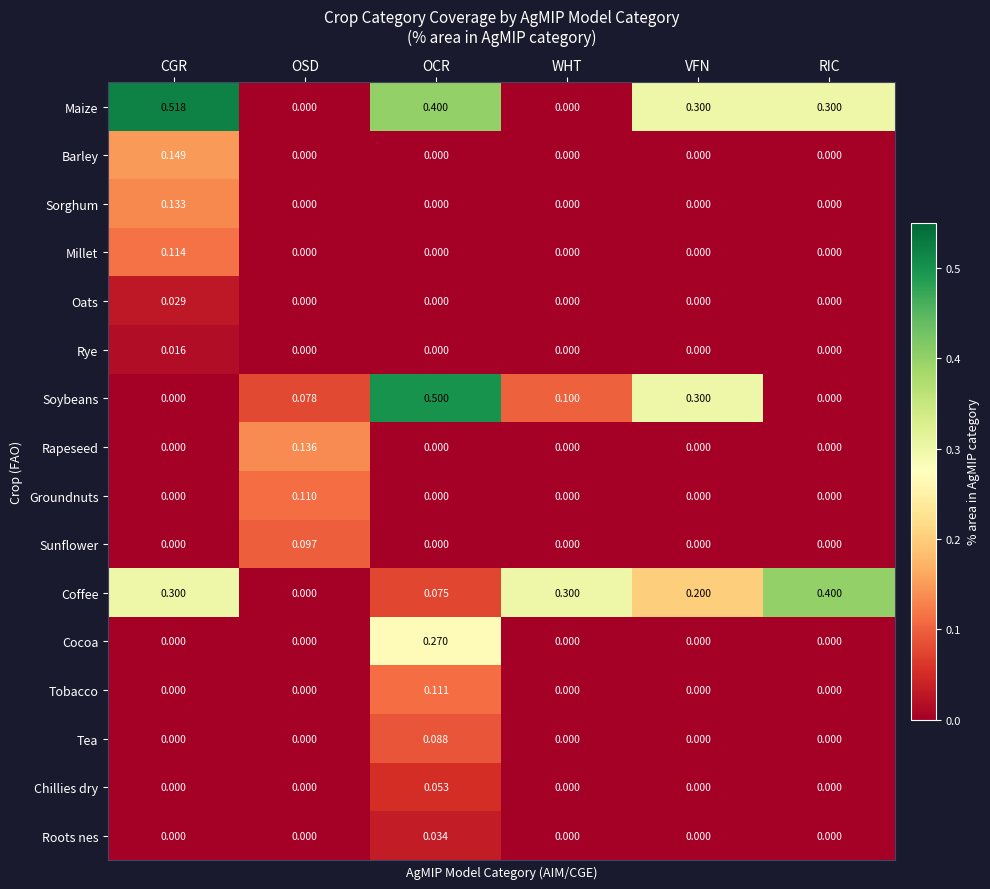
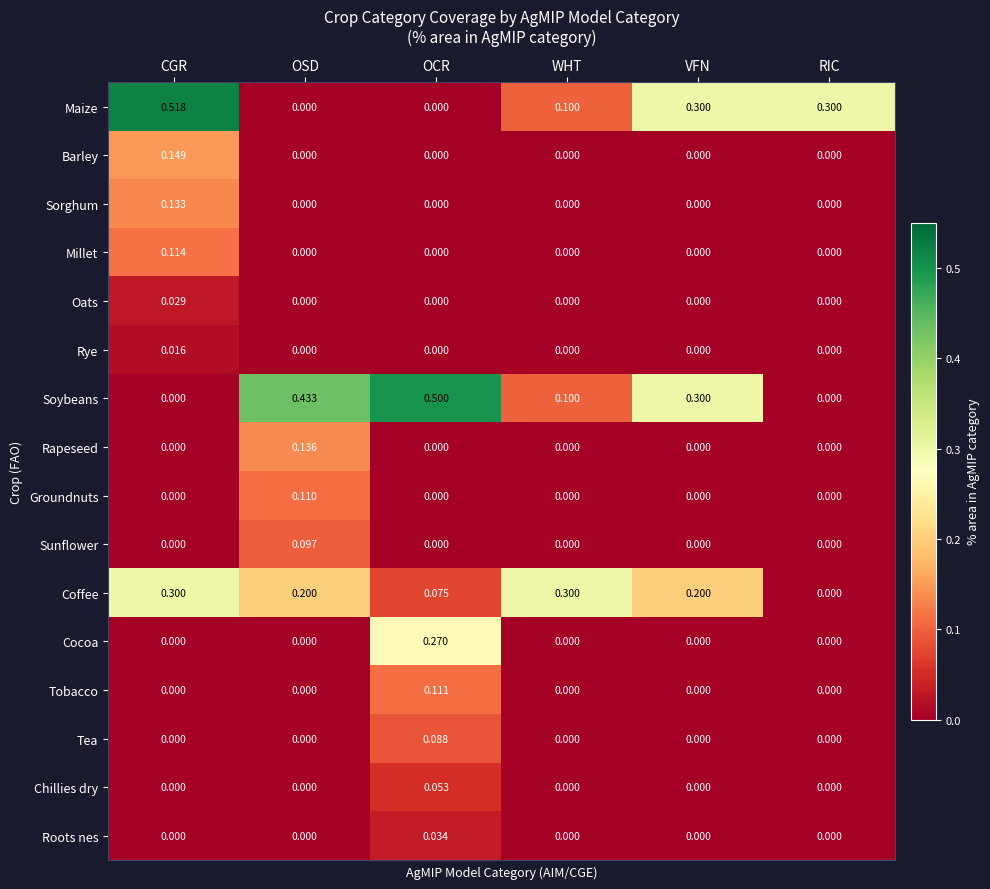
Maize, OCR: 0.400 -> 0.000
Maize, WHT: 0.000 -> 0.100
Soybeans, OSD: 0.078 -> 0.433
Coffee, OSD: 0.000 -> 0.200
Coffee, RIC: 0.400 -> 0.000
